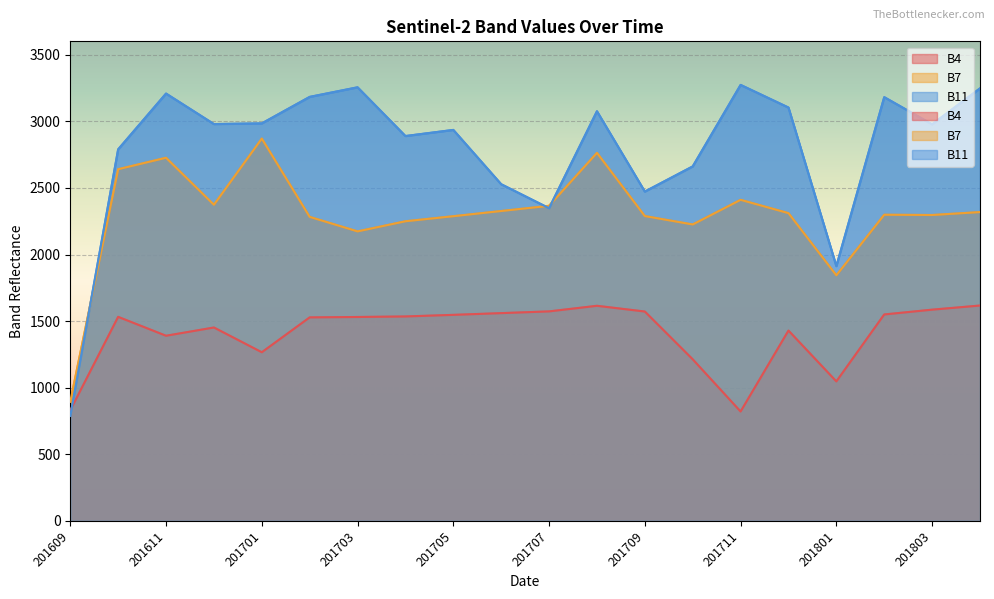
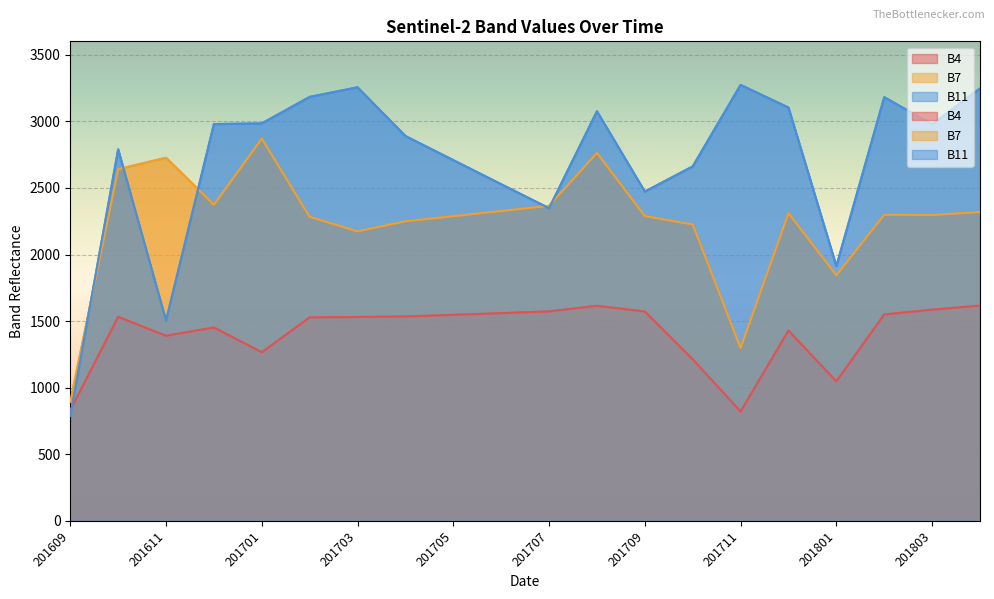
B11, 201611: 3210 -> 1510
B11, 201705: 2940 -> 2710
B7, 201711: 2410 -> 1300
